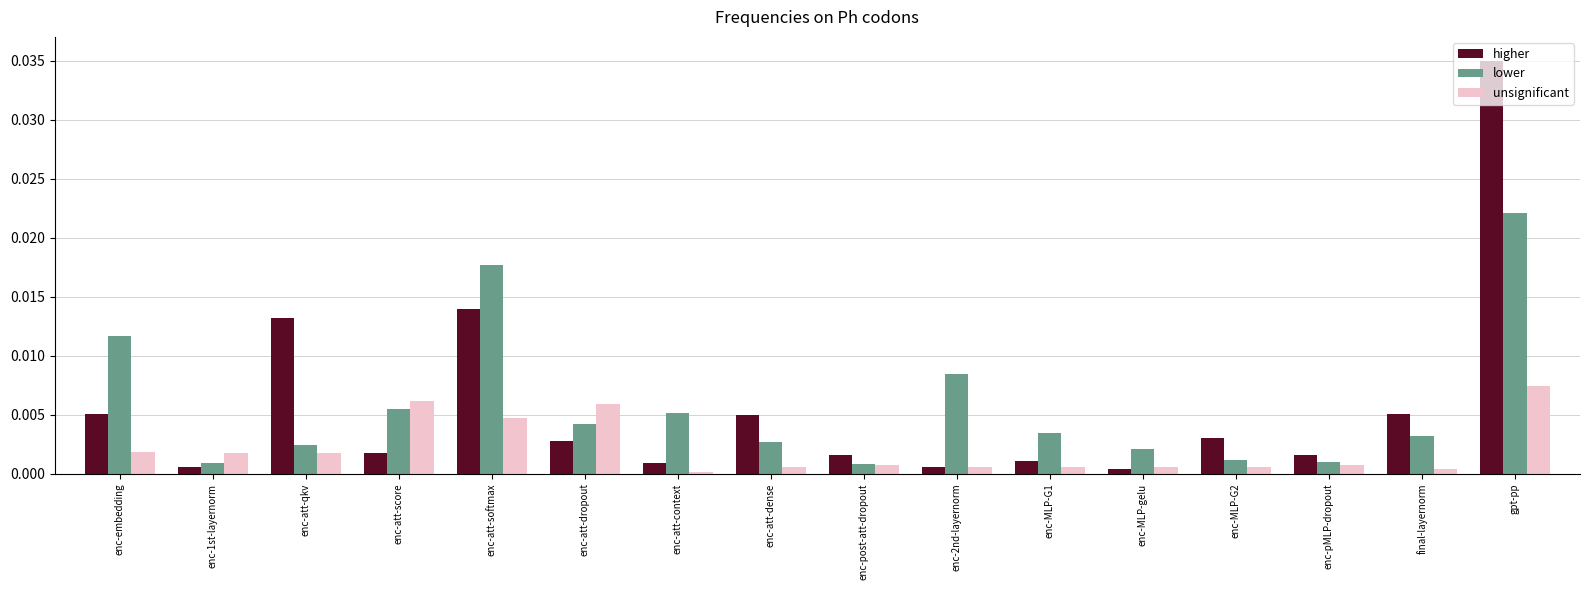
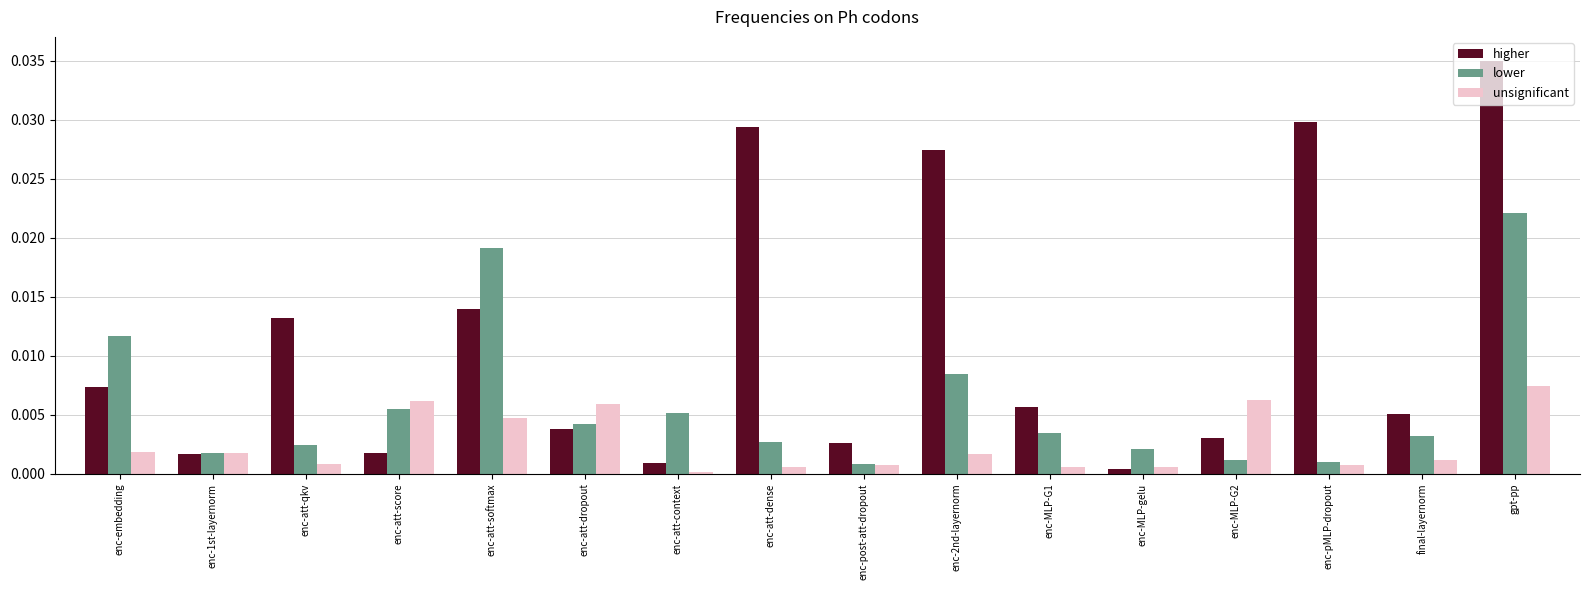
higher, enc-embedding: 0.0051 -> 0.0073
higher, enc-1st-layernorm: 0.0005 -> 0.0017
lower, enc-1st-layernorm: 0.0009 -> 0.0017
unsignificant, enc-att-qkv: 0.0018 -> 0.0008
lower, enc-att-softmax: 0.0177 -> 0.0192
higher, enc-att-dropout: 0.0028 -> 0.0038
higher, enc-att-dense: 0.0050 -> 0.0294
higher, enc-post-att-dropout: 0.0016 -> 0.0026
higher, enc-2nd-layernorm: 0.0005 -> 0.0274
unsignificant, enc-2nd-layernorm: 0.0006 -> 0.0017
higher, enc-MLP-G1: 0.0010 -> 0.0057
unsignificant, enc-MLP-G2: 0.0006 -> 0.0062
higher, enc-pMLP-dropout: 0.0016 -> 0.0298
unsignificant, final-layernorm: 0.0004 -> 0.0012
